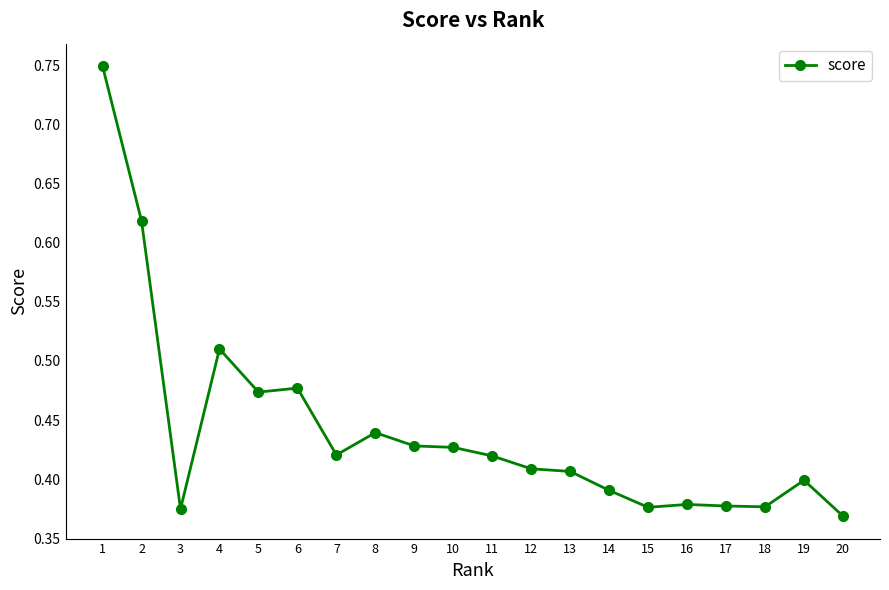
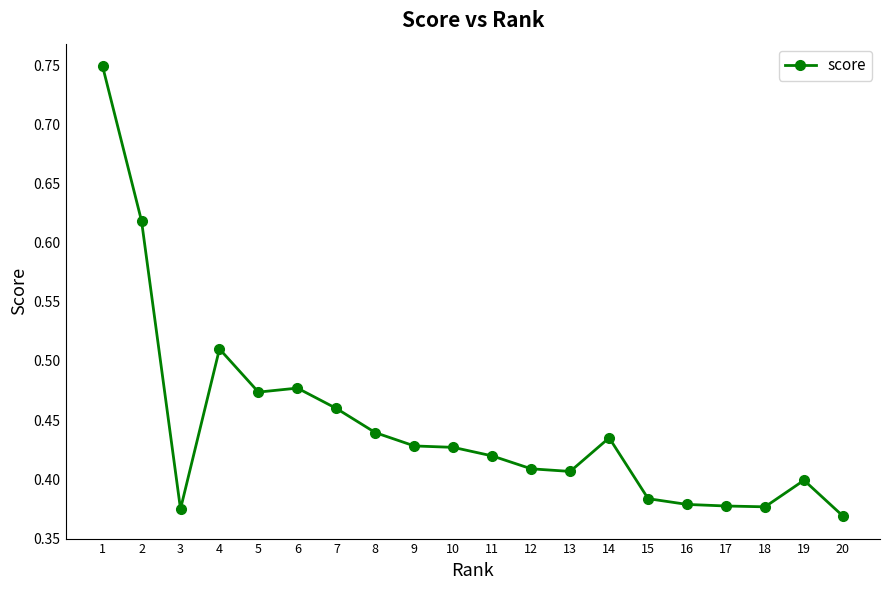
7: 0.420 -> 0.460
14: 0.390 -> 0.435
15: 0.376 -> 0.383
